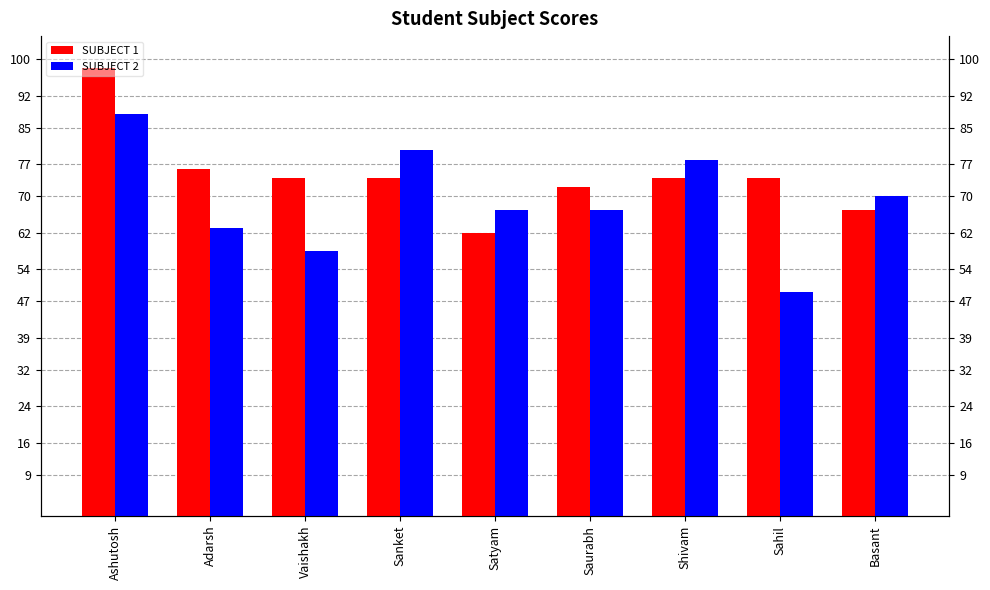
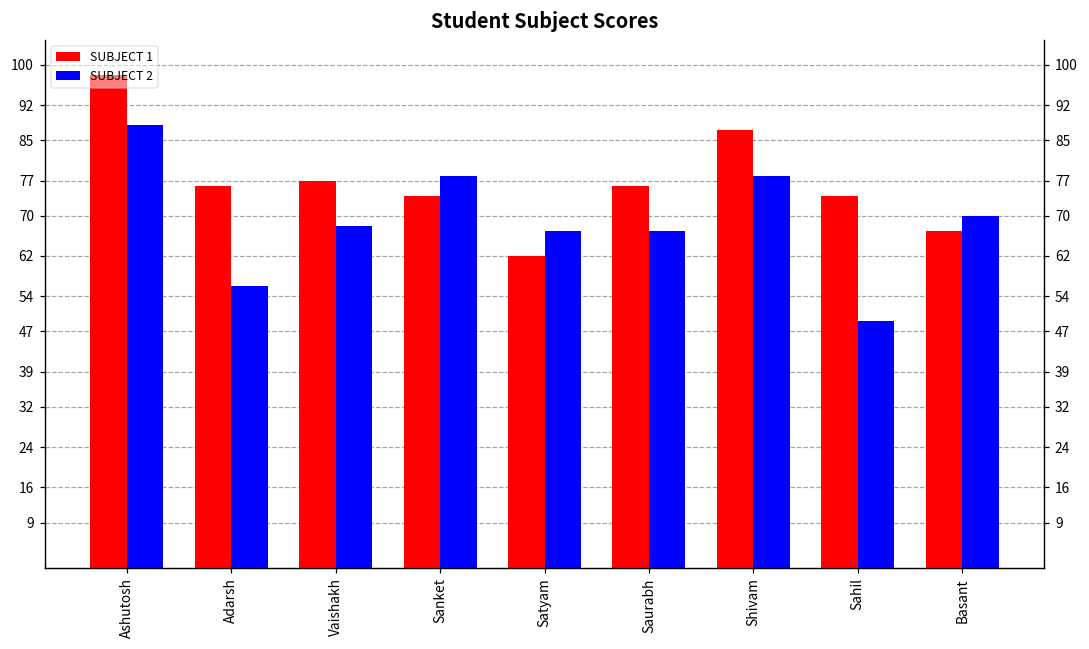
SUBJECT 2, Adarsh: 63 -> 56
SUBJECT 1, Vaishakh: 74 -> 77
SUBJECT 2, Vaishakh: 58 -> 68
SUBJECT 2, Sanket: 80 -> 78
SUBJECT 1, Saurabh: 72 -> 76
SUBJECT 1, Shivam: 74 -> 87
